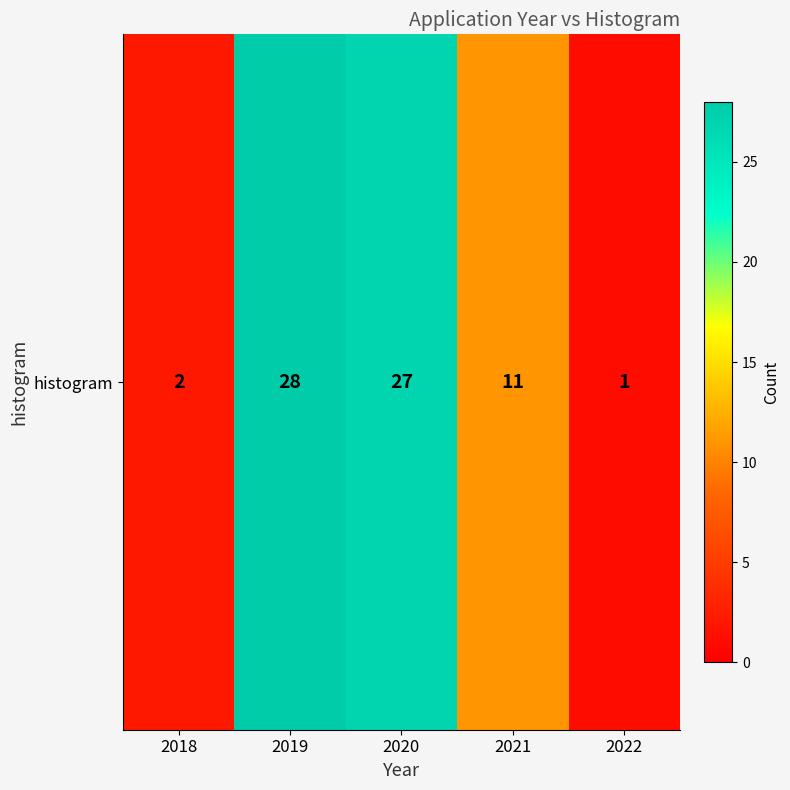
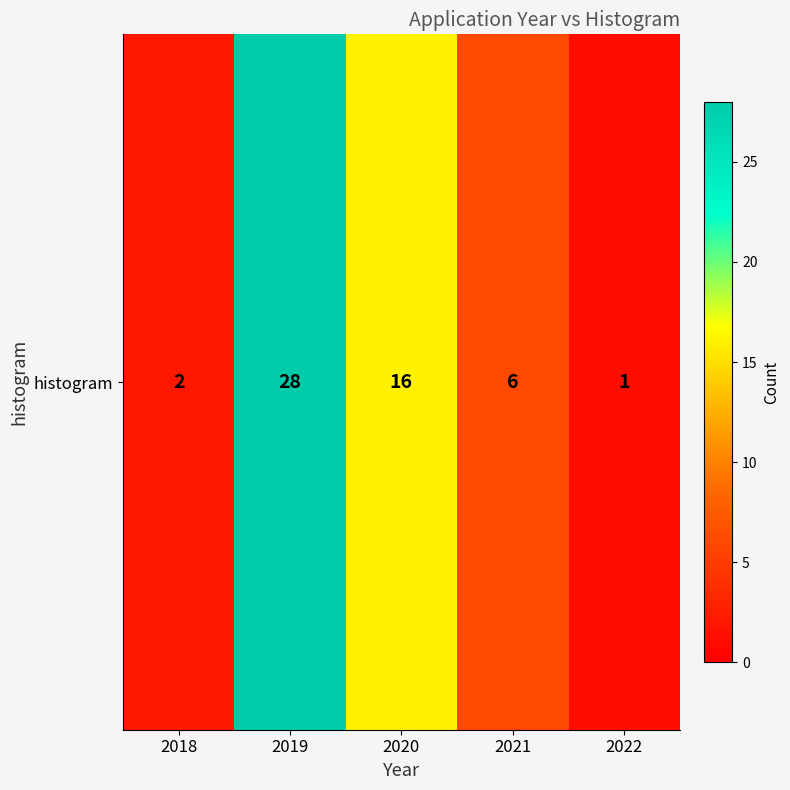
histogram, 2020: 27 -> 16
histogram, 2021: 11 -> 6
